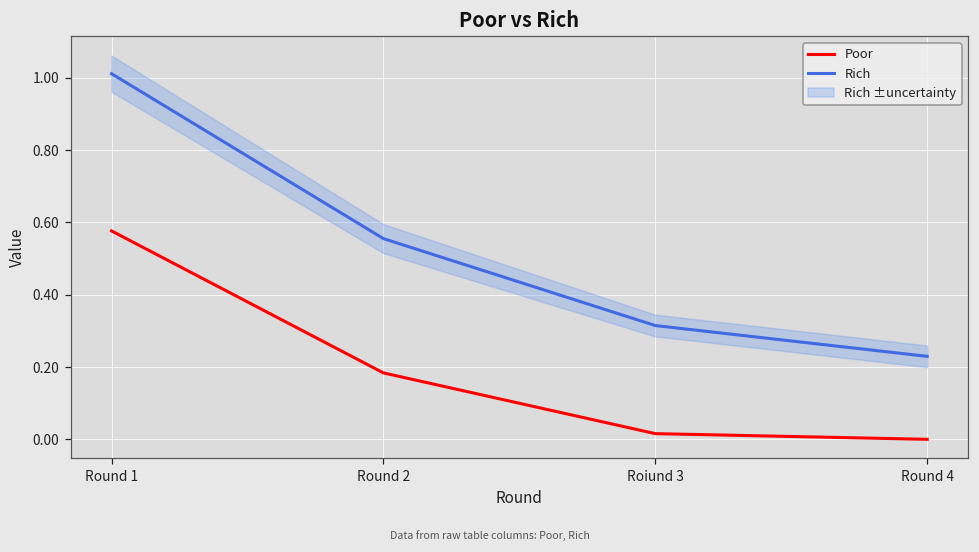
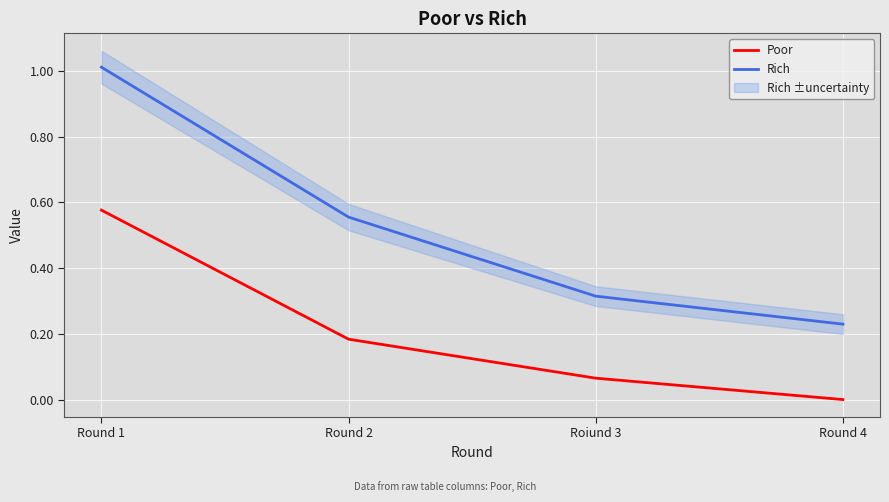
Poor, Roiund 3: 0.02 -> 0.07
